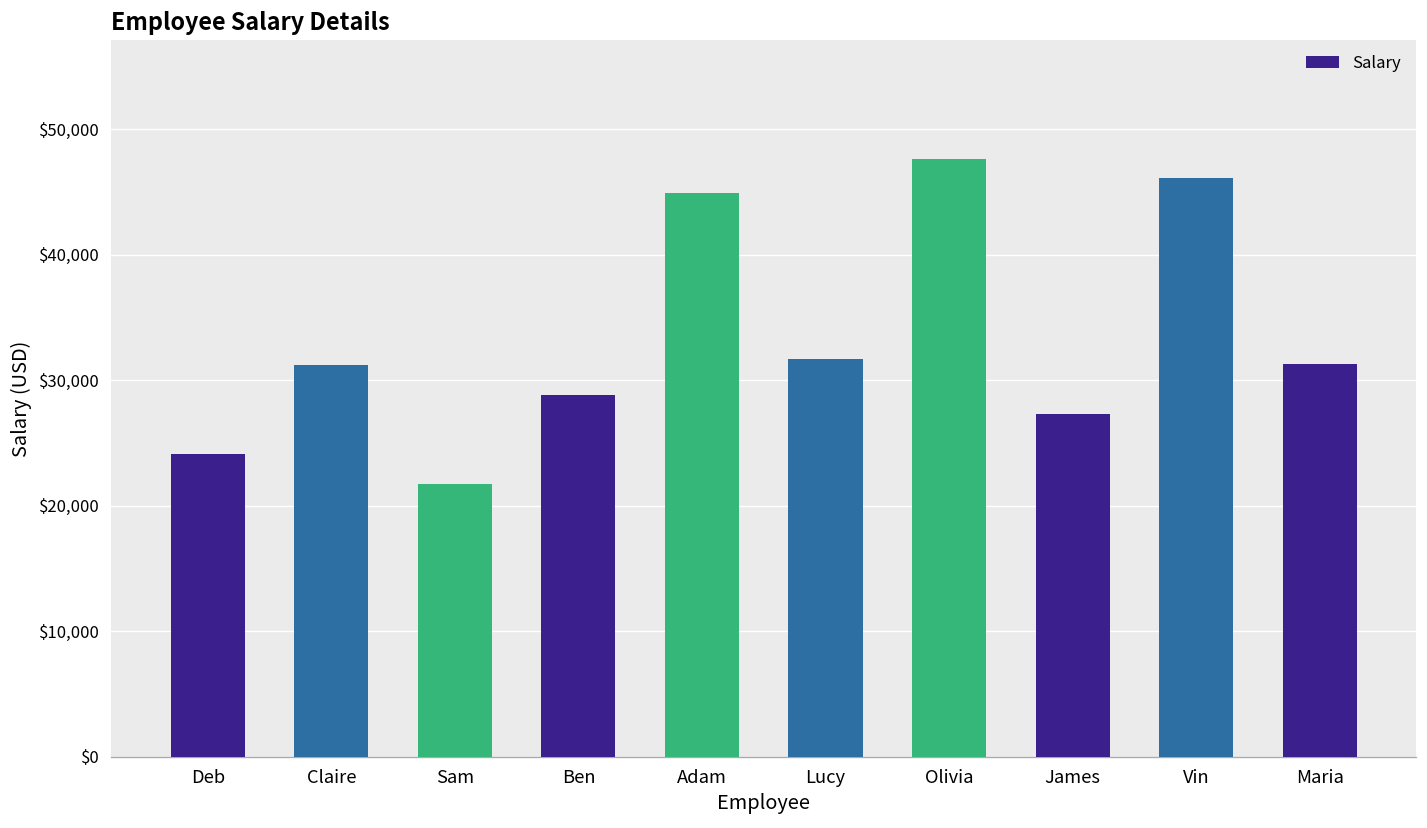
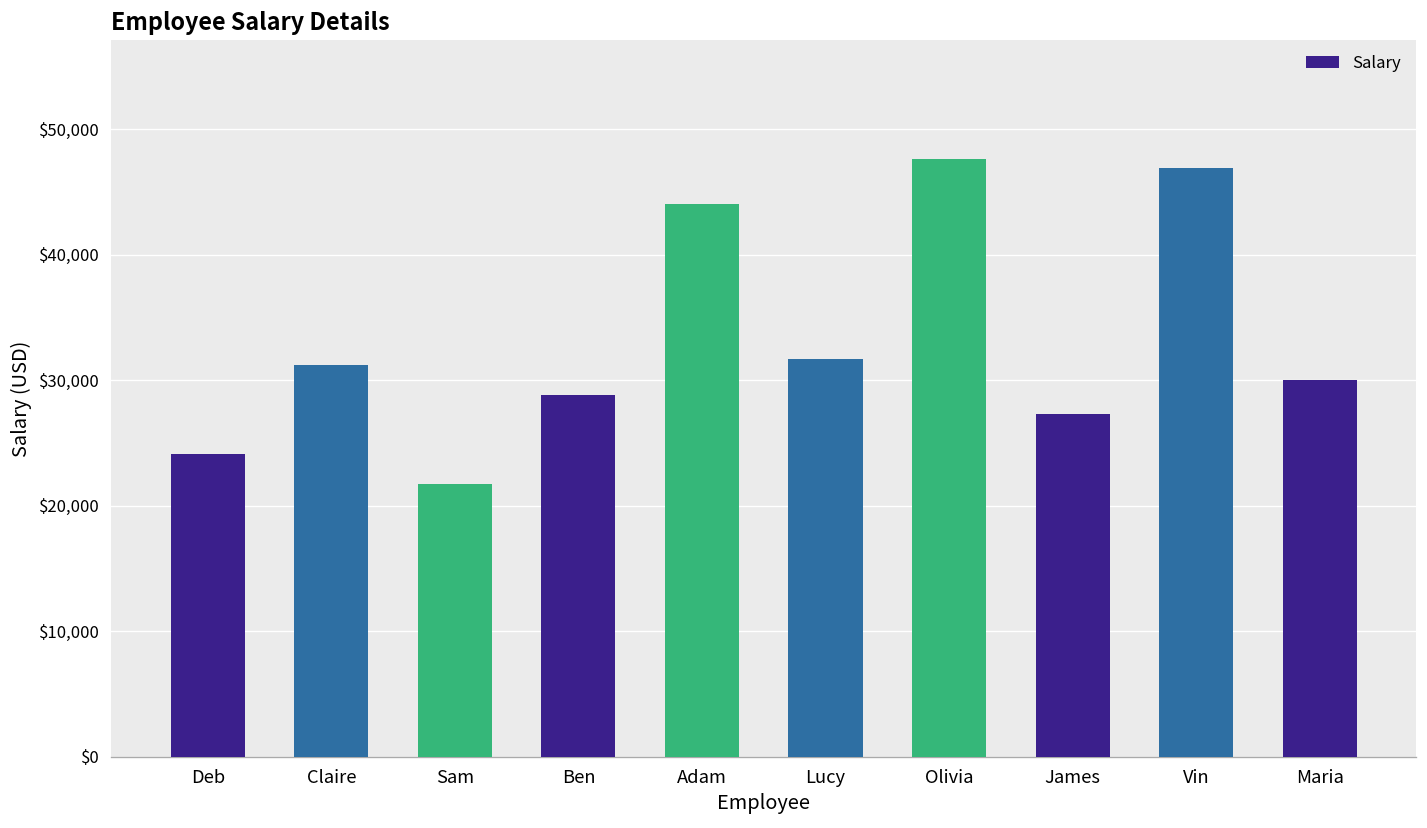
Adam: $44,900 -> $44,100
Vin: $46,100 -> $46,900
Maria: $31,300 -> $30,000
